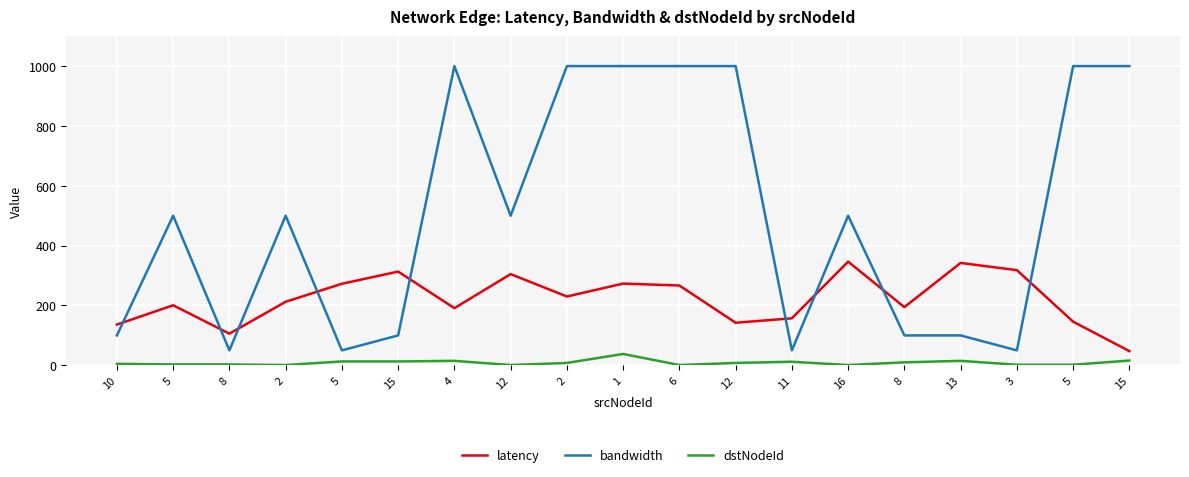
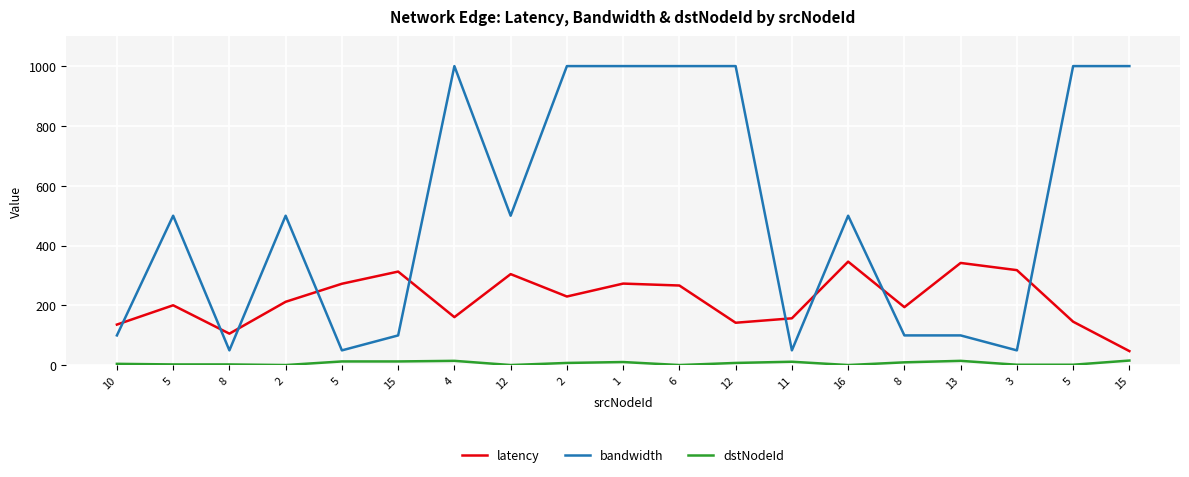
latency, 4: 190 -> 160
dstNodeId, 1: 40 -> 10
